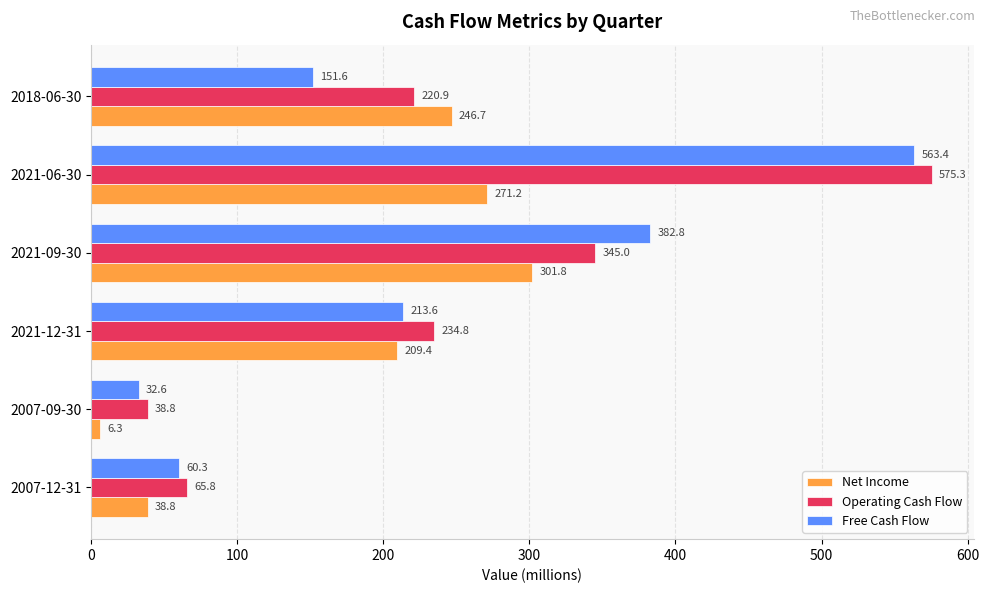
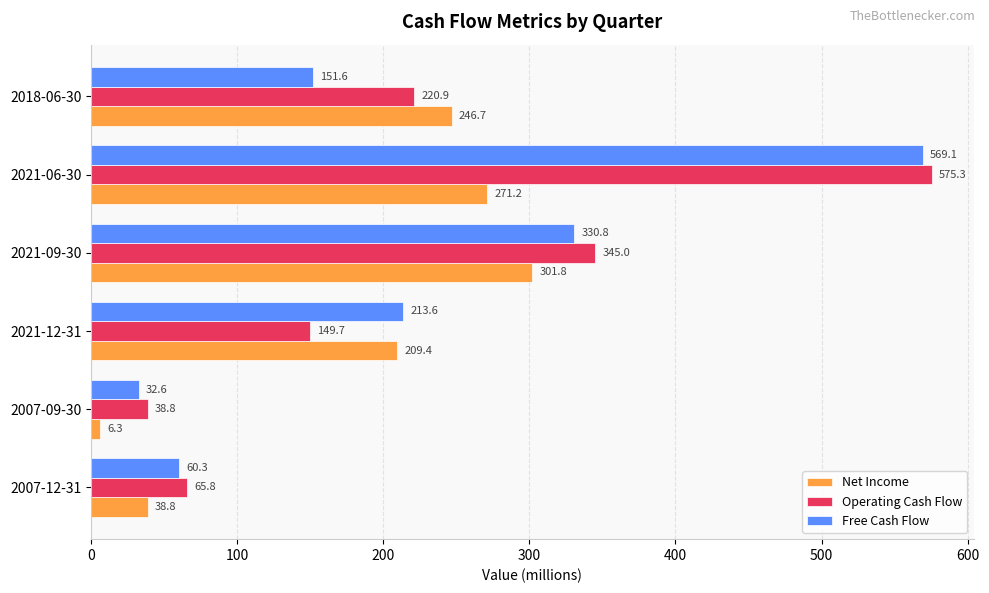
Free Cash Flow, 2021-06-30: 563.4 -> 569.1
Free Cash Flow, 2021-09-30: 382.8 -> 330.8
Operating Cash Flow, 2021-12-31: 234.8 -> 149.7
